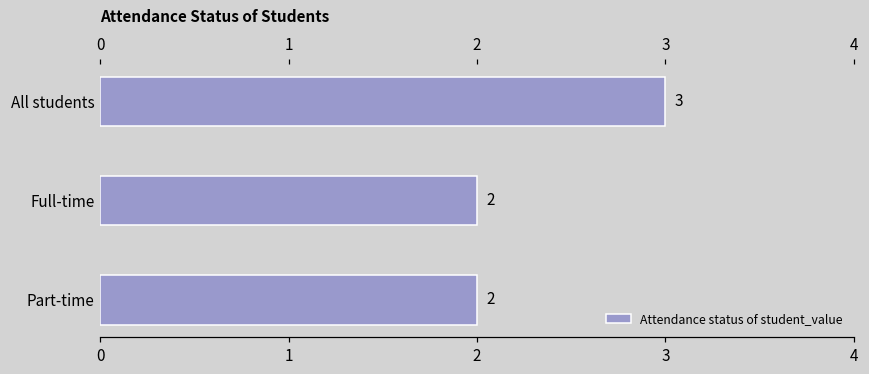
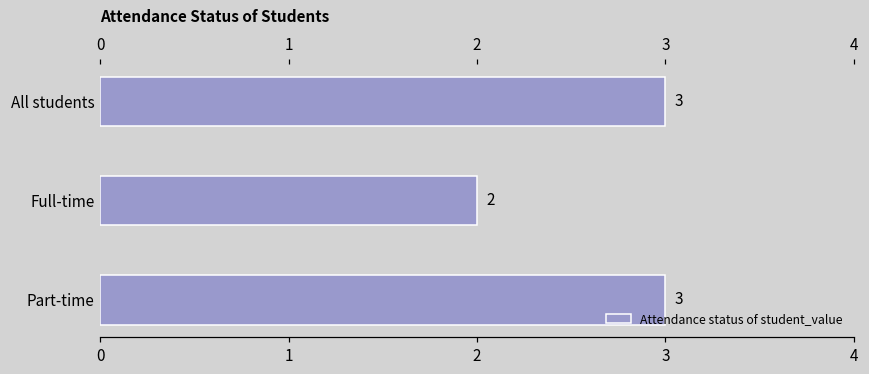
Part-time: 2 -> 3
